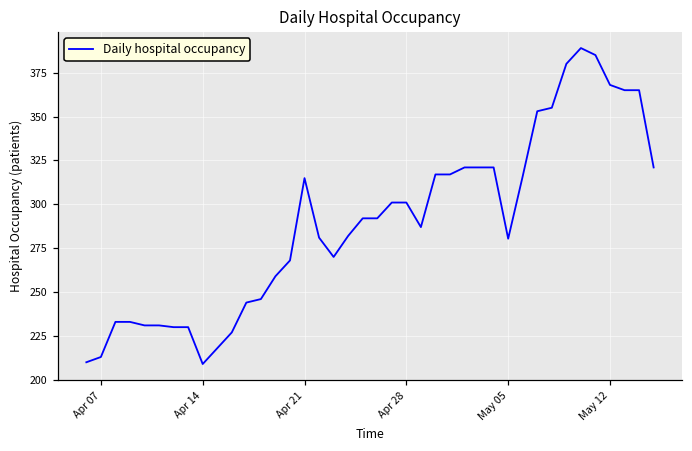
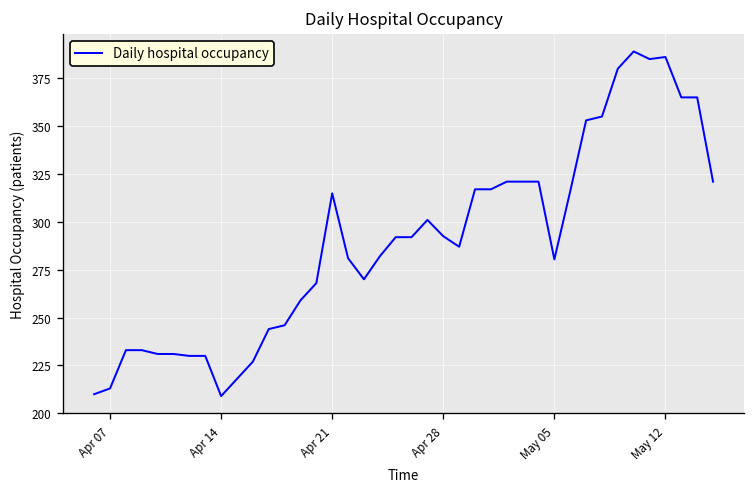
Apr 28: 301 -> 293
May 12: 368 -> 386
